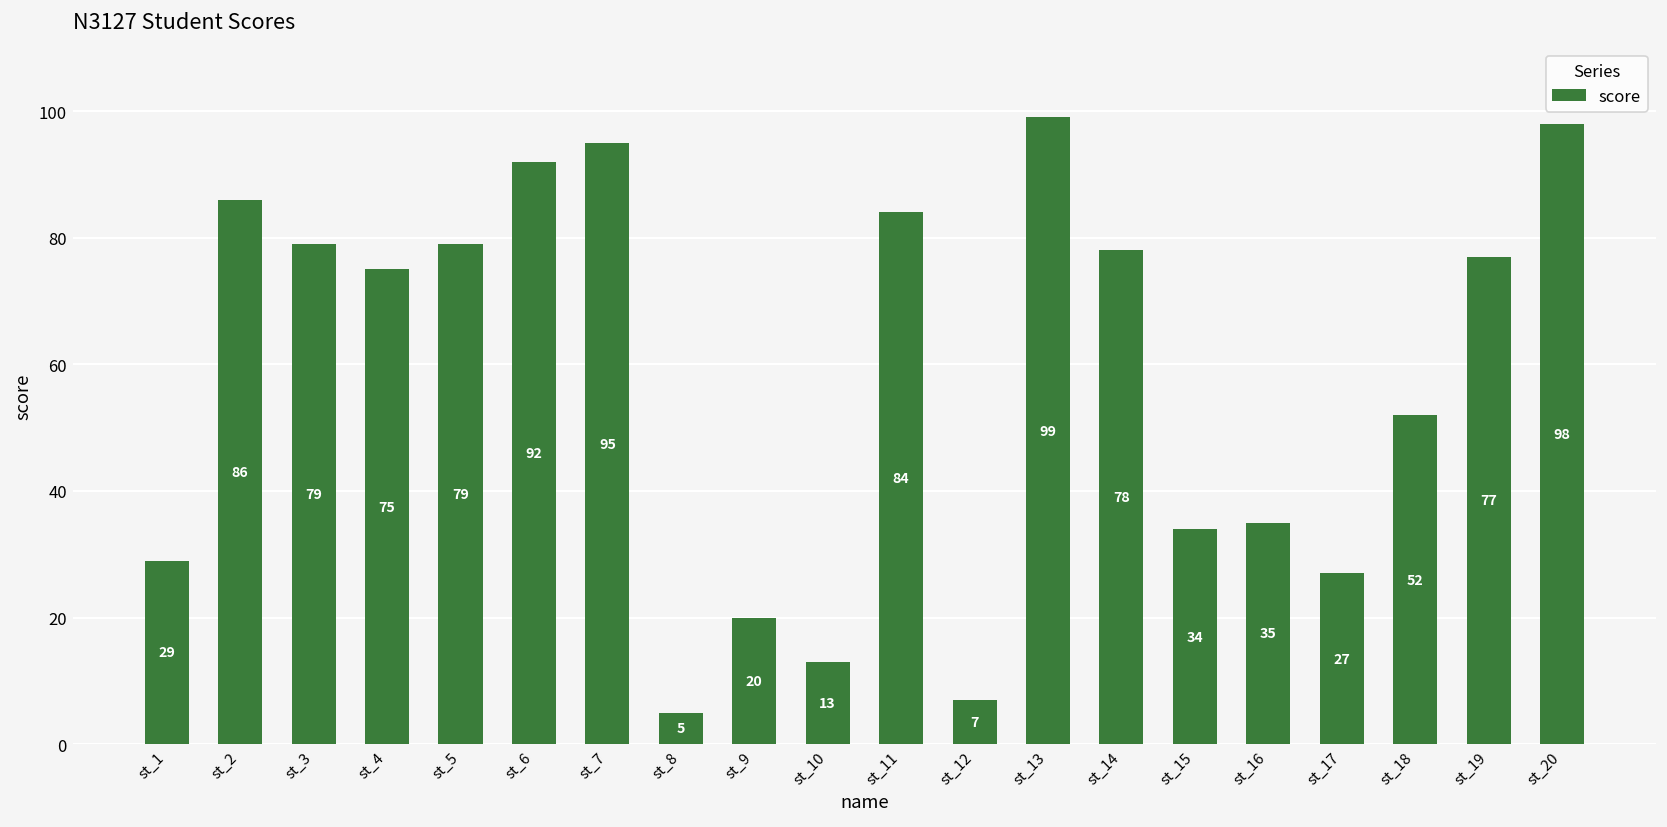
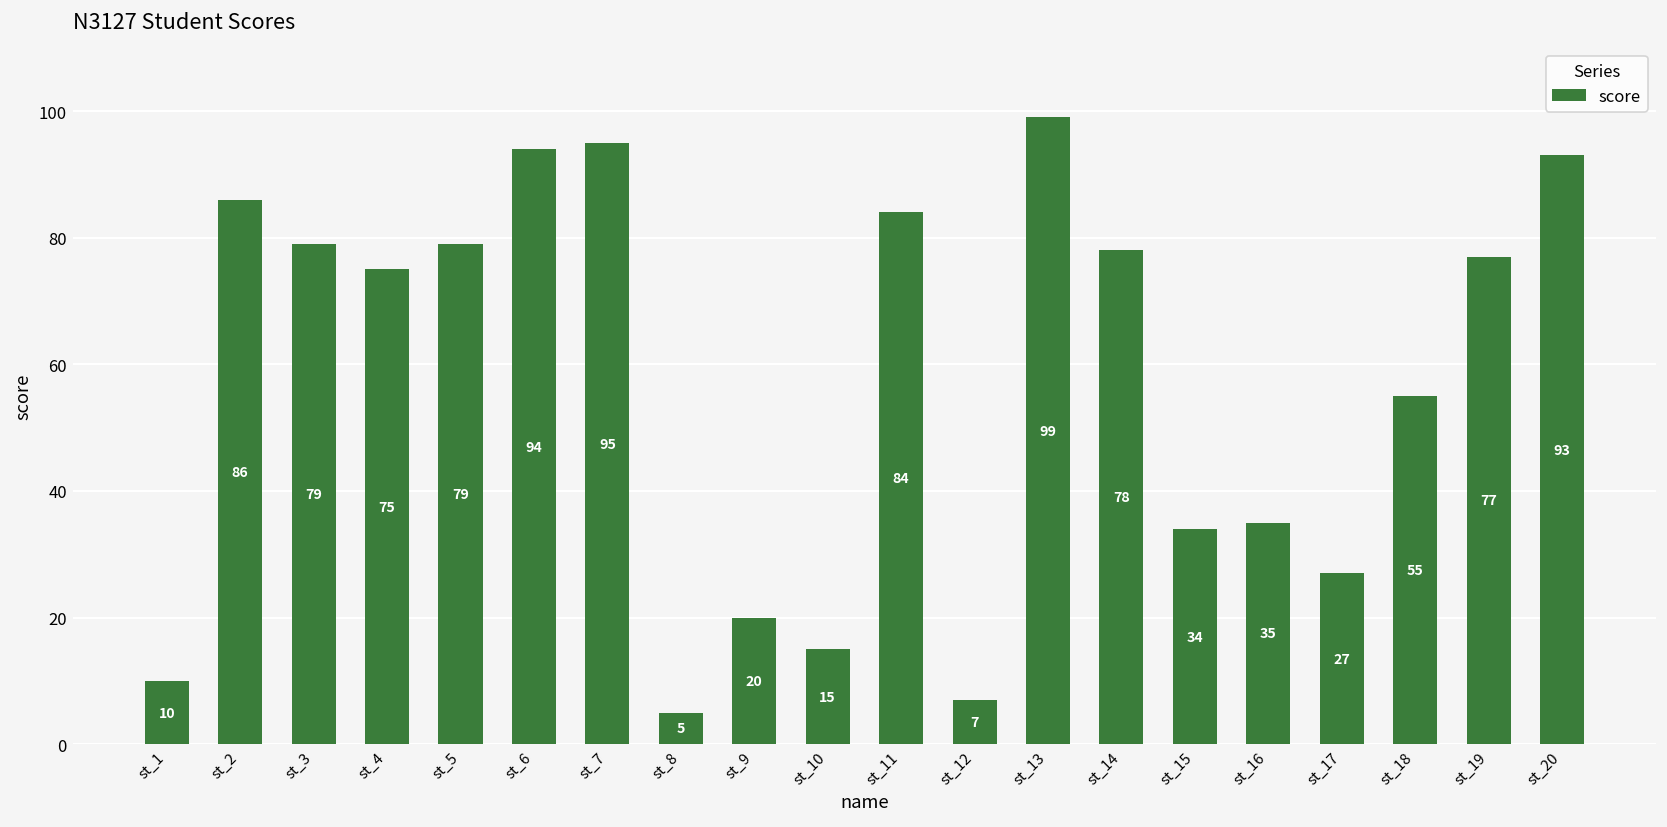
st_1: 29 -> 10
st_6: 92 -> 94
st_10: 13 -> 15
st_18: 52 -> 55
st_20: 98 -> 93
